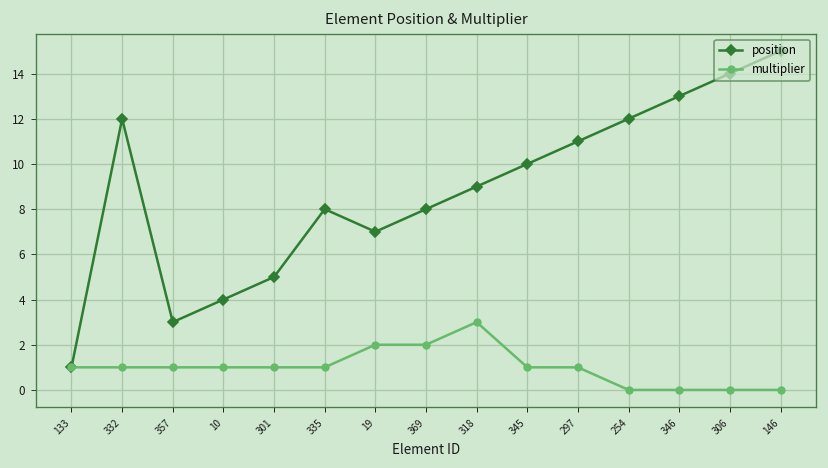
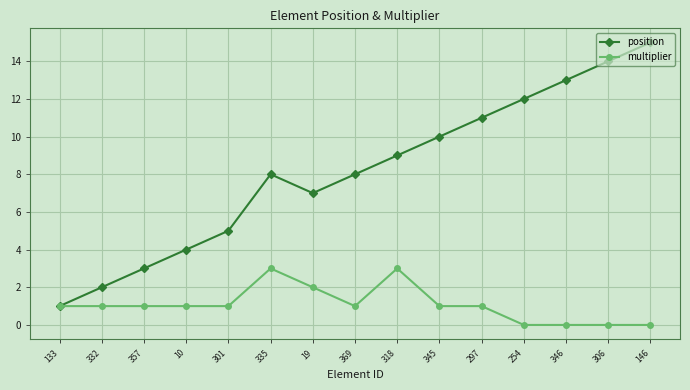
position, 332: 12 -> 2
multiplier, 335: 1 -> 3
multiplier, 369: 2 -> 1
